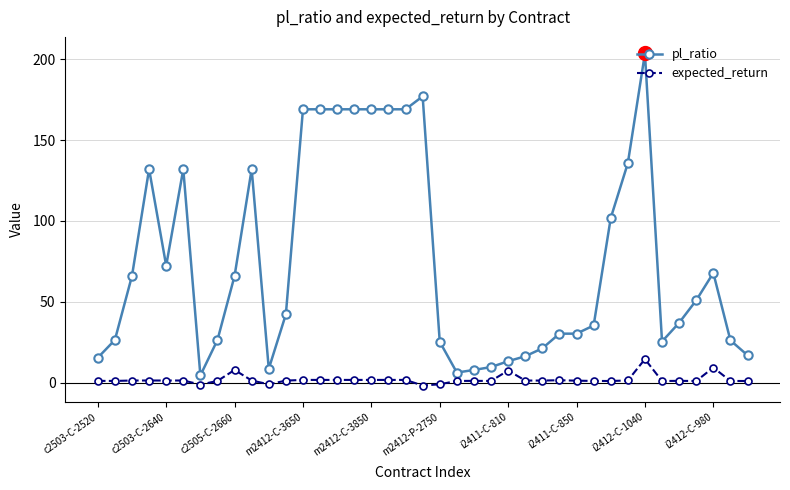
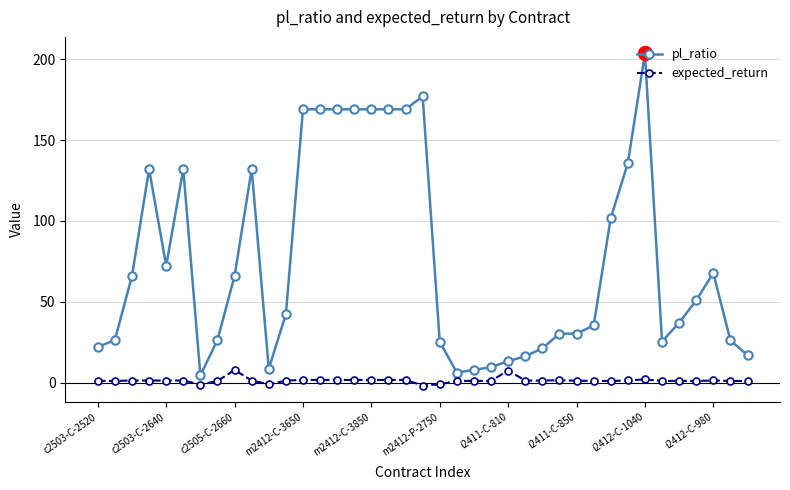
pl_ratio, c2503-C-2520: 15 -> 22
expected_return, i2412-C-1040: 15 -> 2
expected_return, i2412-C-980: 9 -> 1
